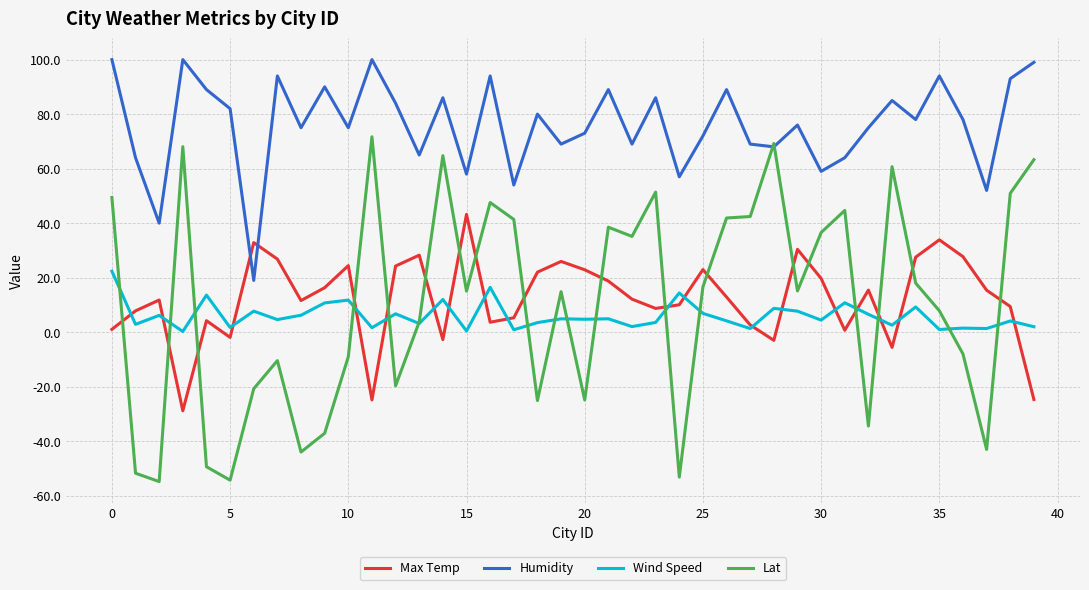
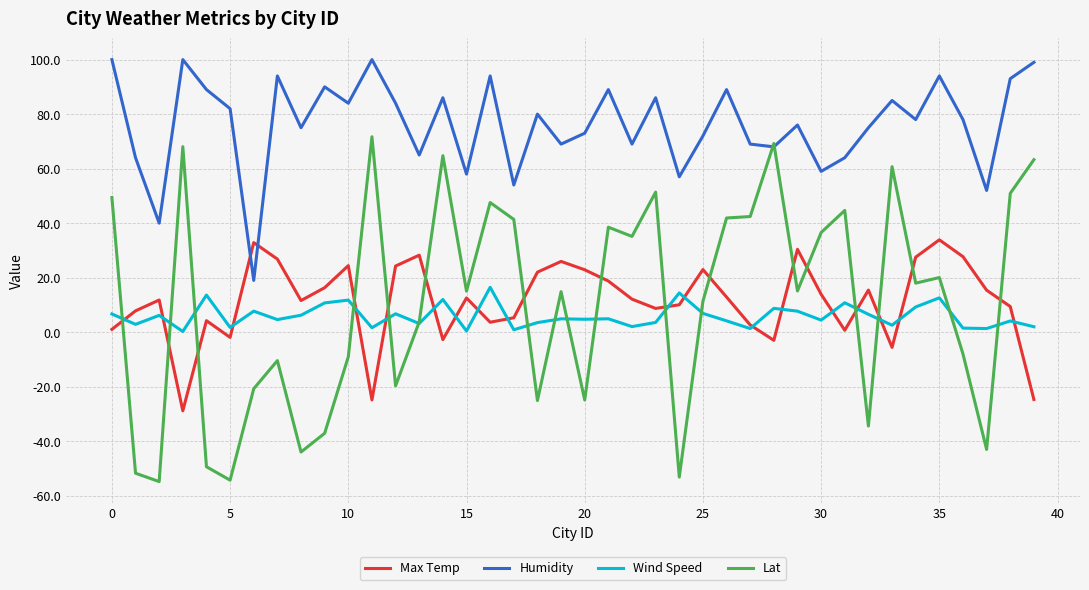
Wind Speed, 0: 22 -> 7
Humidity, 10: 75 -> 84
Max Temp, 15: 43 -> 13
Lat, 25: 17 -> 11
Max Temp, 30: 20 -> 14
Wind Speed, 35: 1 -> 13
Lat, 35: 8 -> 20
